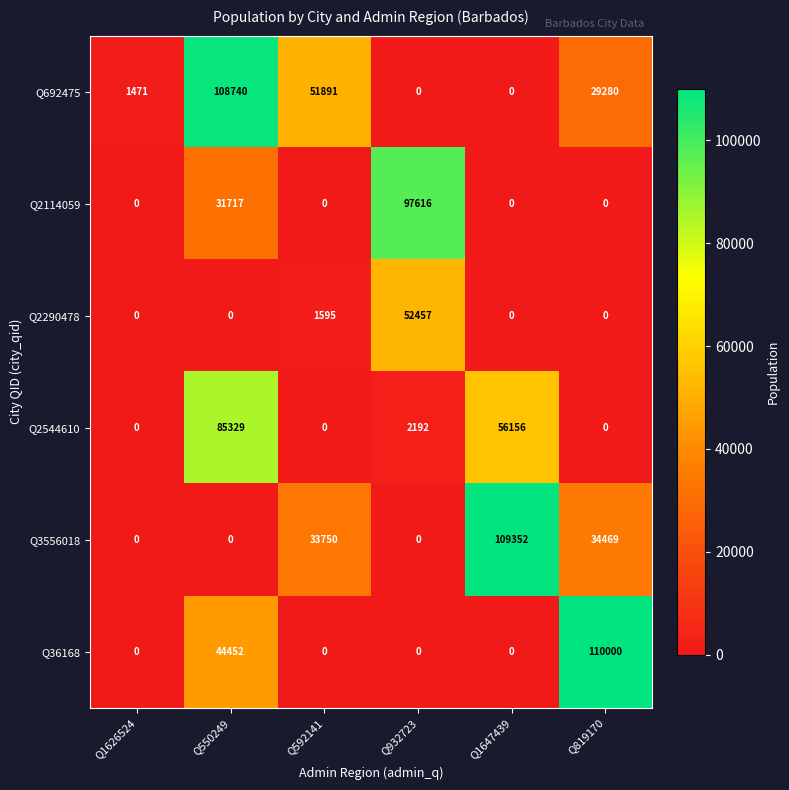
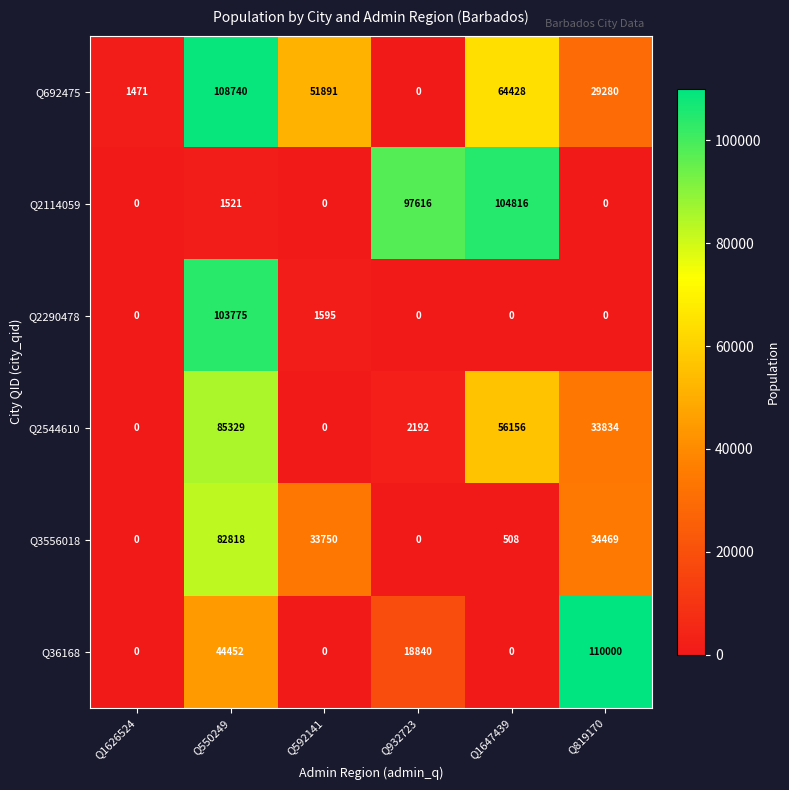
Q692475, Q1647439: 0 -> 64428
Q2114059, Q550249: 31717 -> 1521
Q2114059, Q1647439: 0 -> 104816
Q2290478, Q550249: 0 -> 103775
Q2290478, Q932723: 52457 -> 0
Q2544610, Q819170: 0 -> 33834
Q3556018, Q550249: 0 -> 82818
Q3556018, Q1647439: 109352 -> 508
Q36168, Q932723: 0 -> 18840
